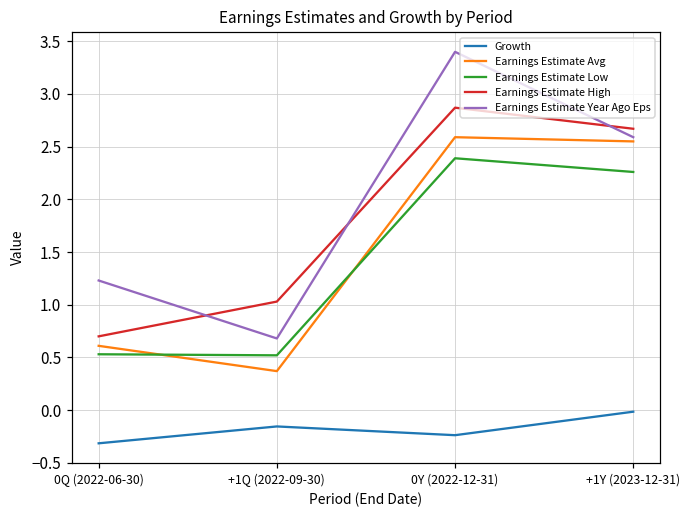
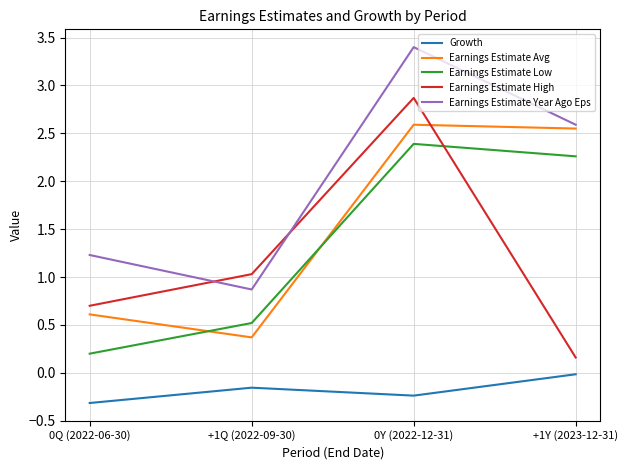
Earnings Estimate Low, 0Q (2022-06-30): 0.5 -> 0.2
Earnings Estimate Year Ago Eps, +1Q (2022-09-30): 0.7 -> 0.9
Earnings Estimate High, +1Y (2023-12-31): 2.7 -> 0.2
